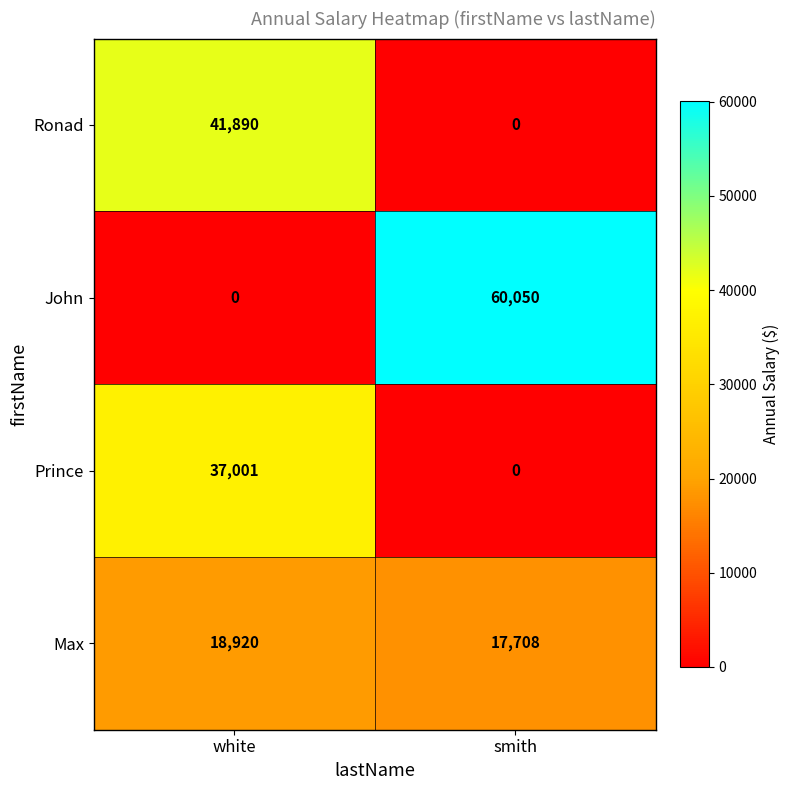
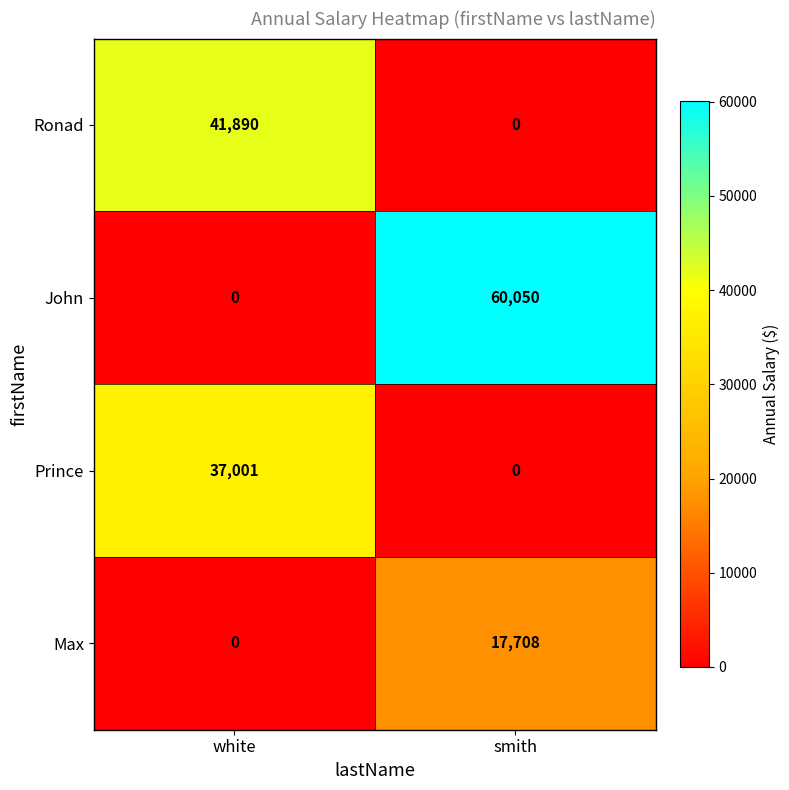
Max, white: 18,920 -> 0
